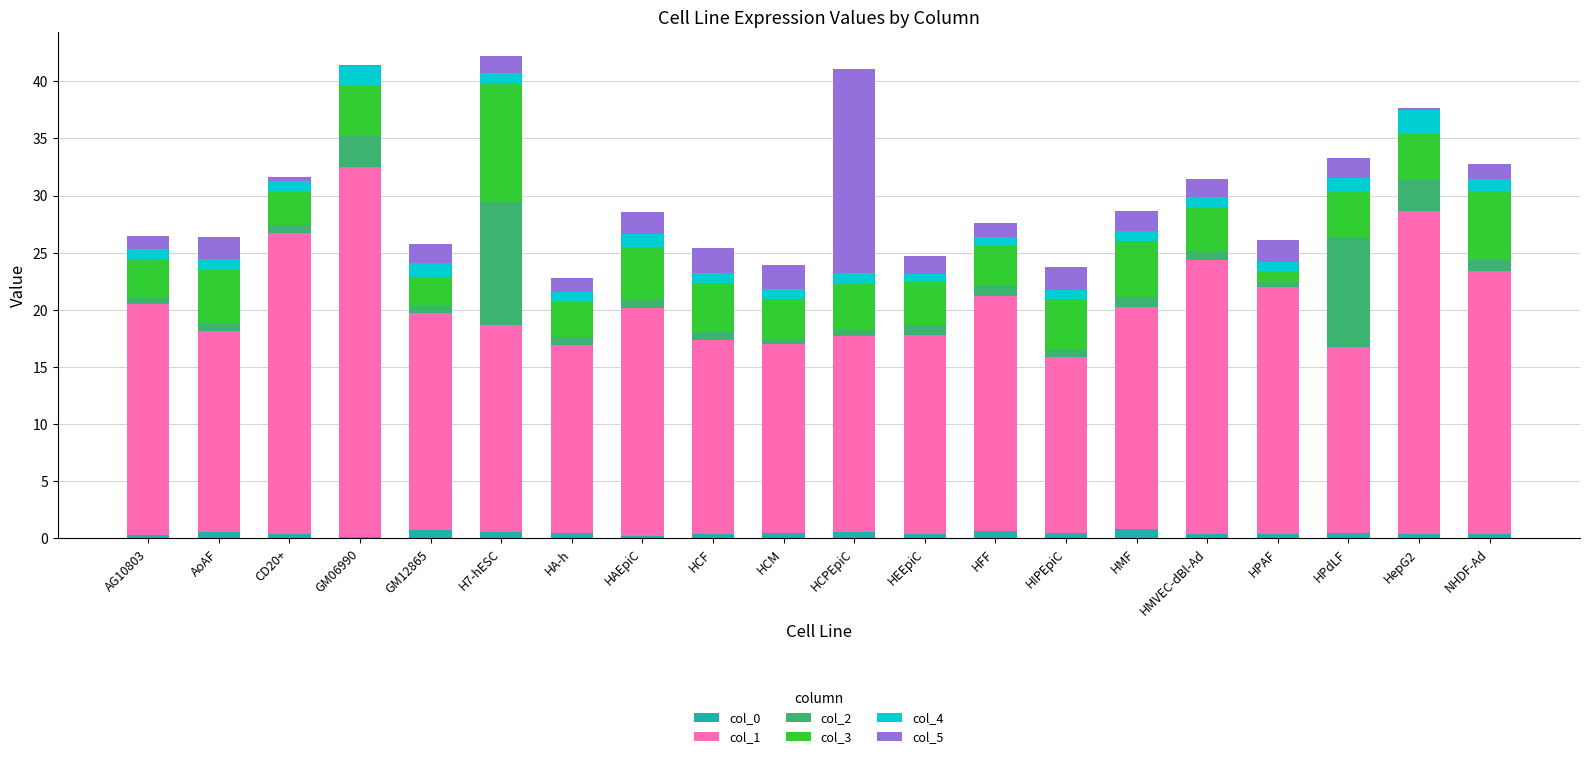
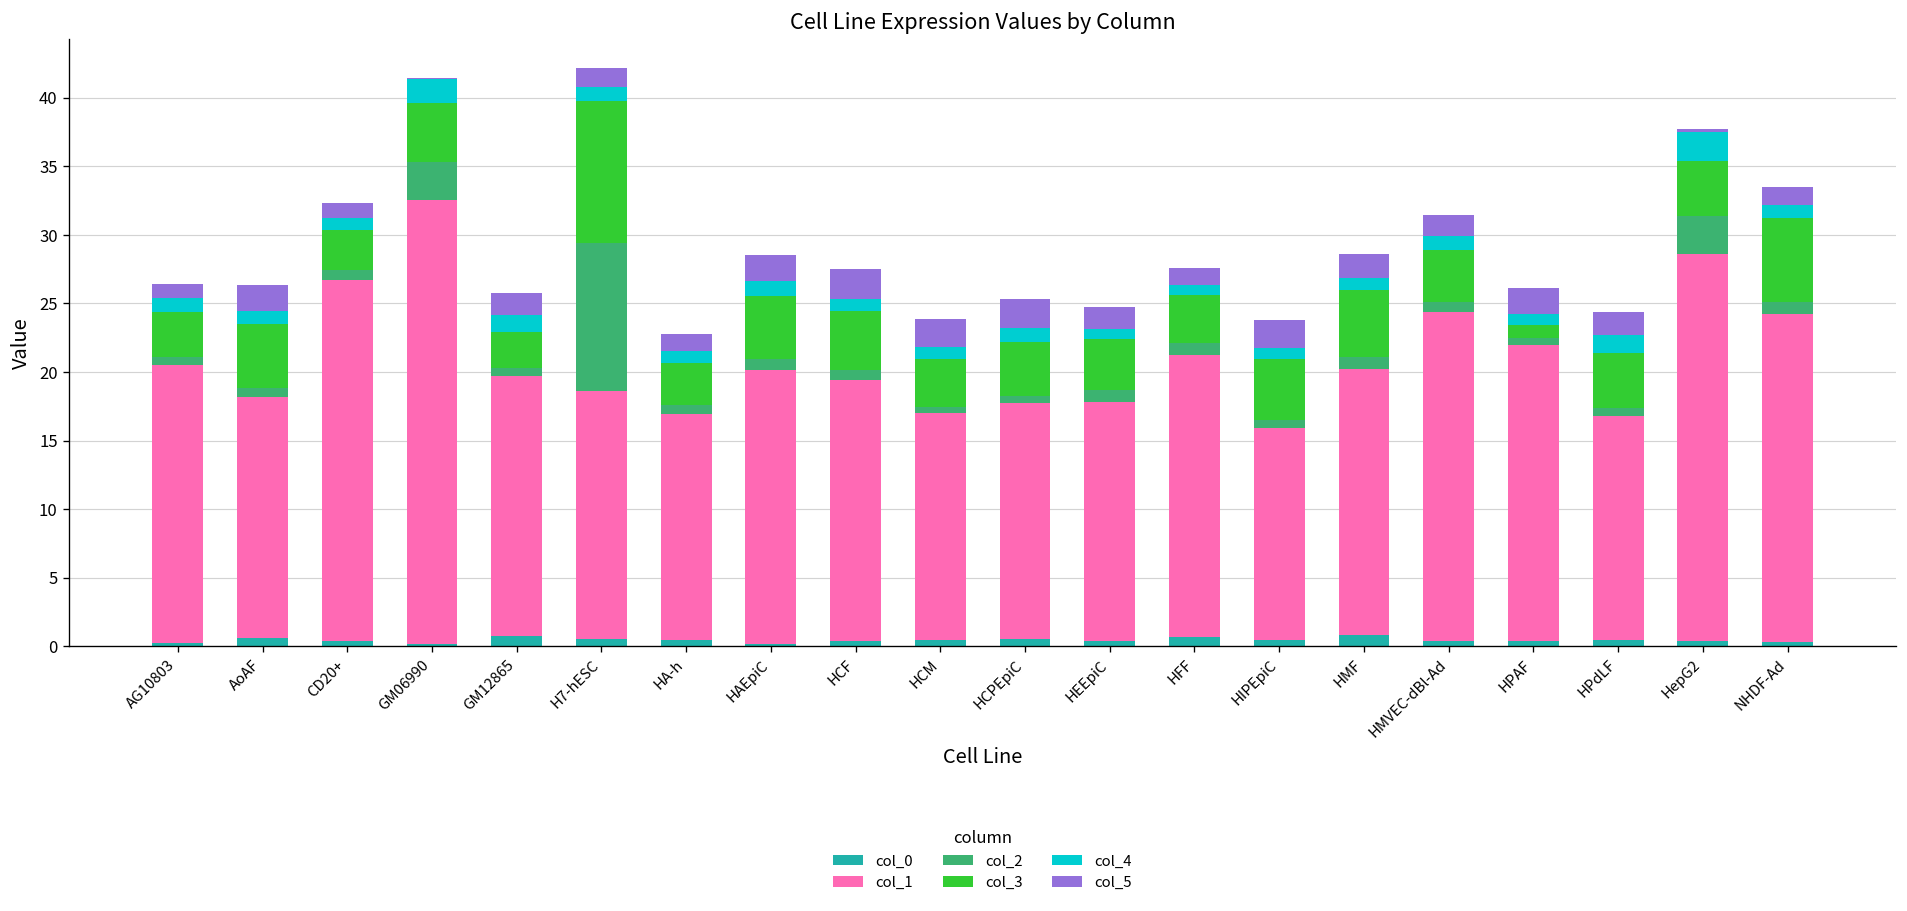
col_5, CD20+: 0.4 -> 1.1
col_1, HCF: 17.0 -> 19.1
col_5, HCPEpiC: 17.8 -> 2.1
col_2, HPdLF: 9.5 -> 0.6
col_1, NHDF-Ad: 23.1 -> 23.9
